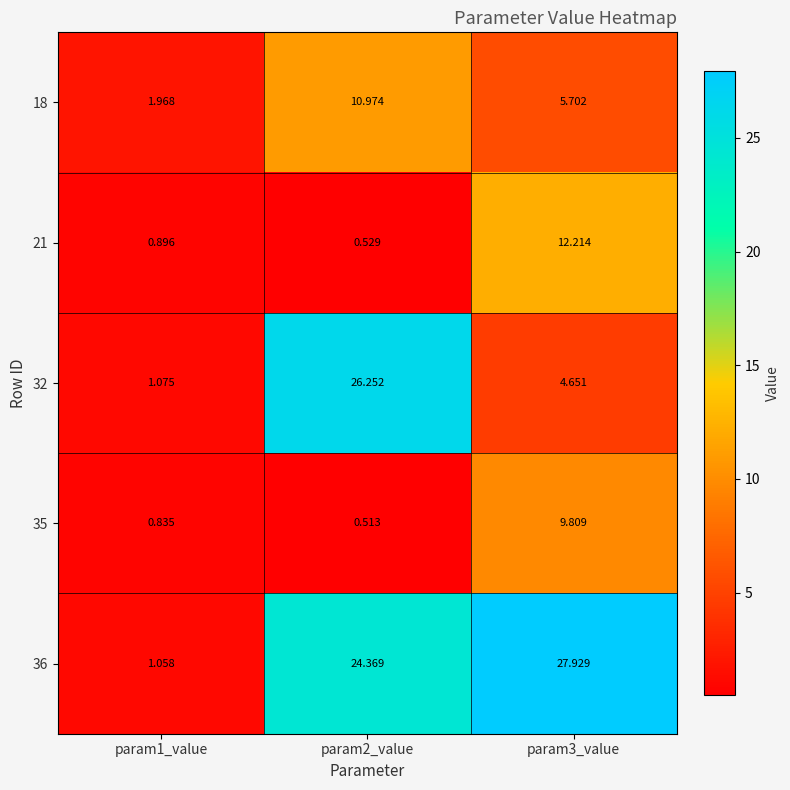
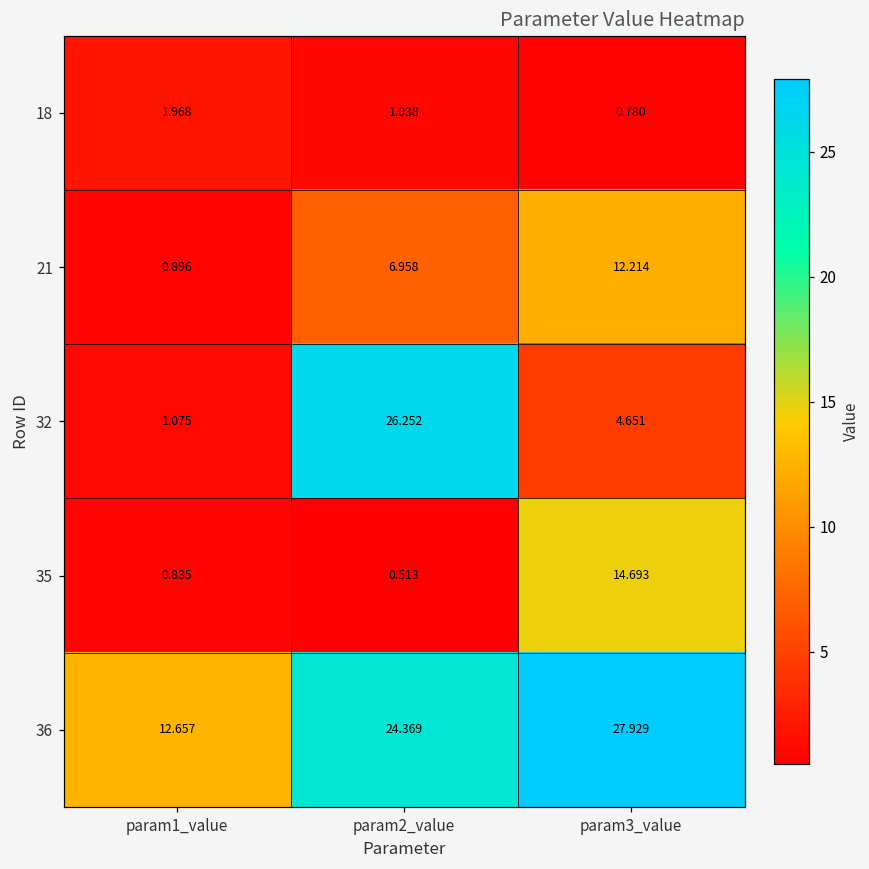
18, param2_value: 10.974 -> 1.038
18, param3_value: 5.702 -> 0.780
21, param2_value: 0.529 -> 6.958
35, param3_value: 9.809 -> 14.693
36, param1_value: 1.058 -> 12.657
